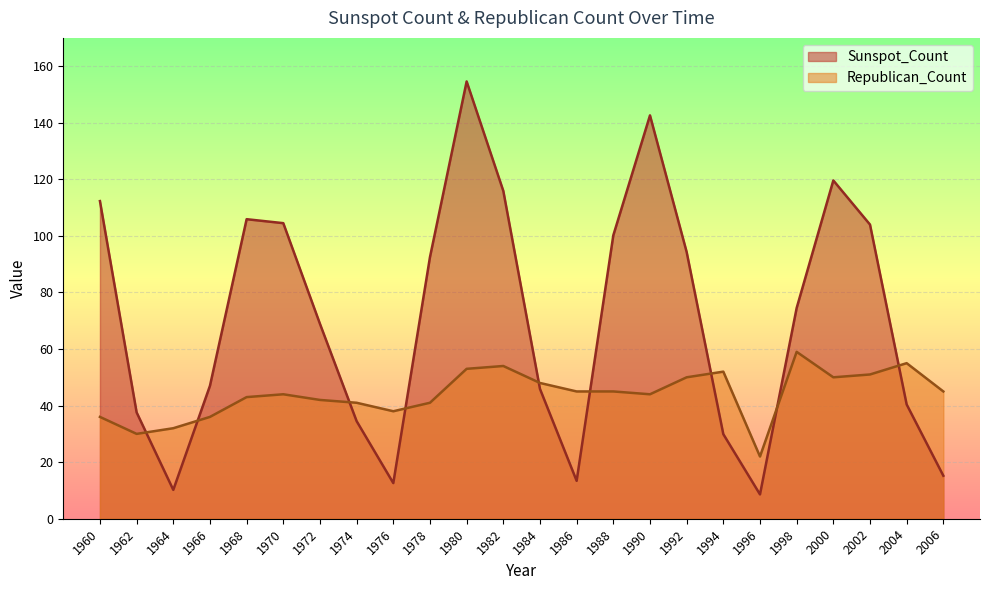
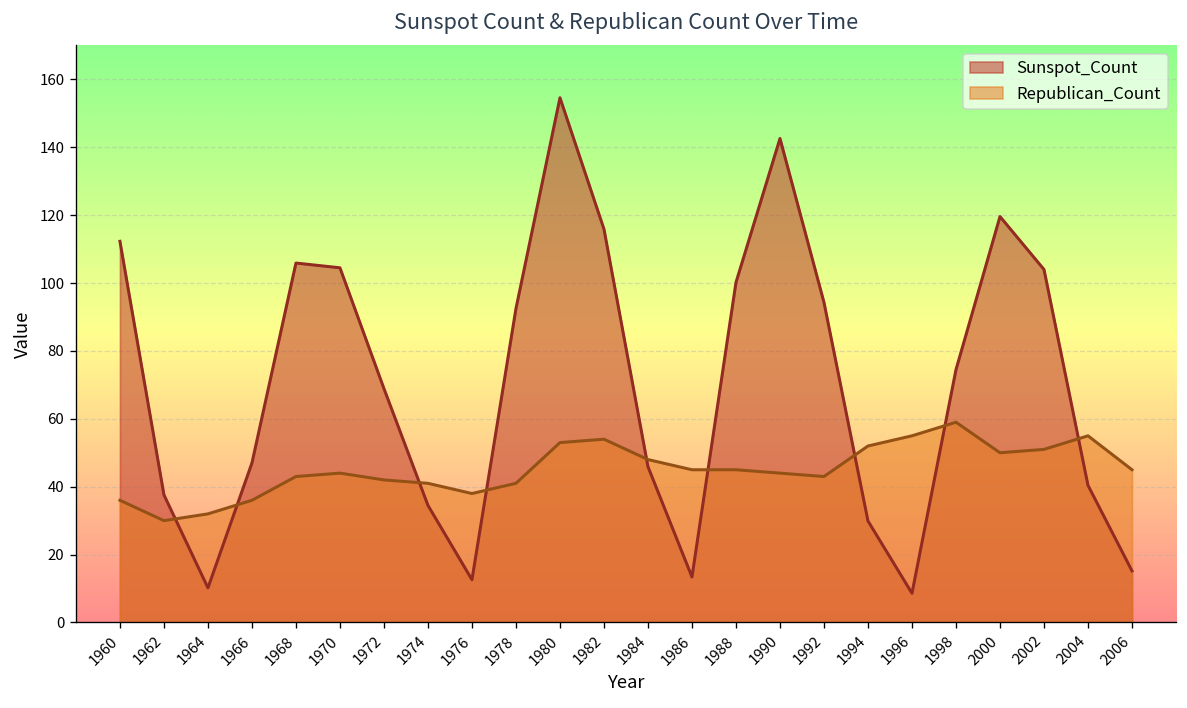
Republican_Count, 1992: 50 -> 43
Republican_Count, 1996: 22 -> 55
